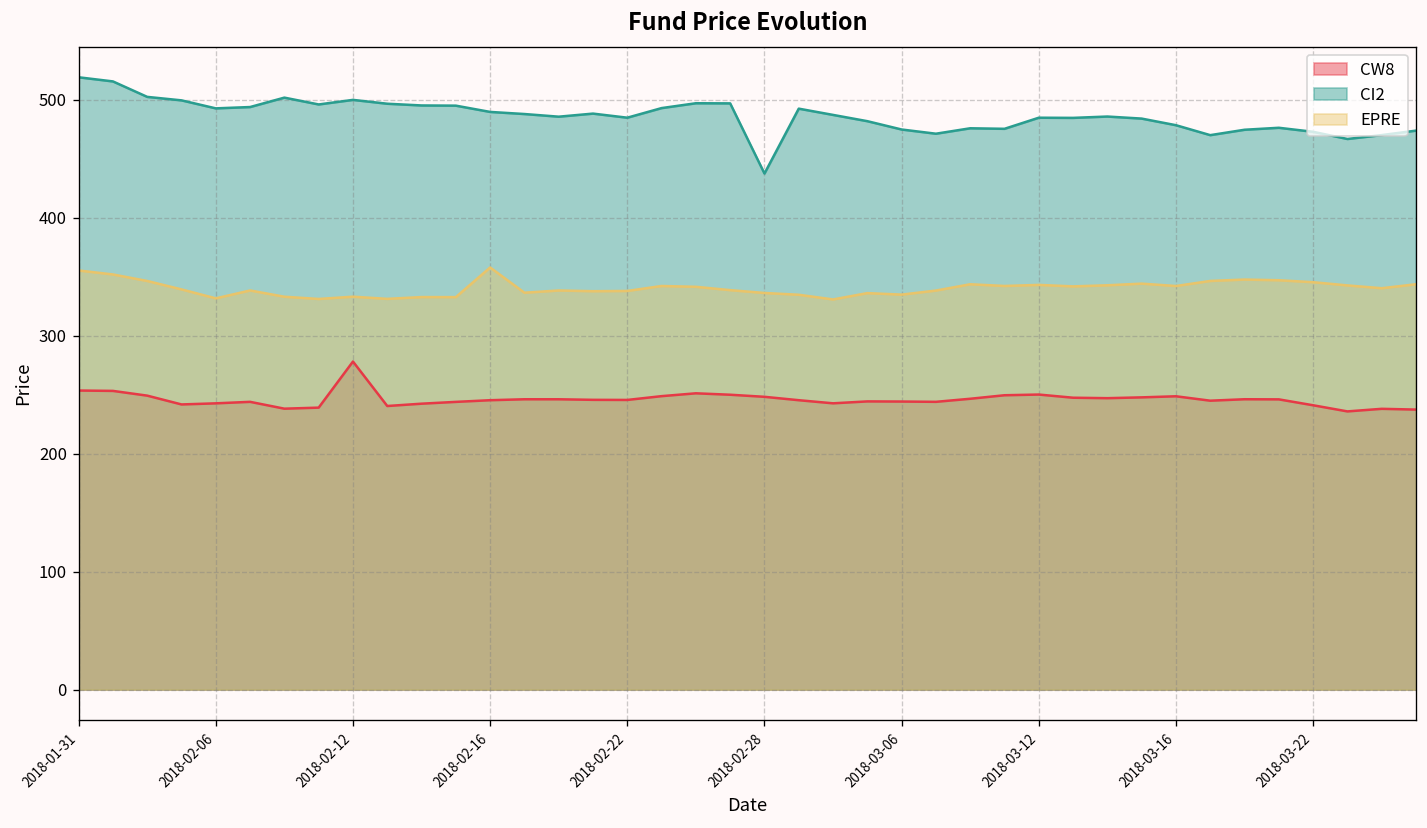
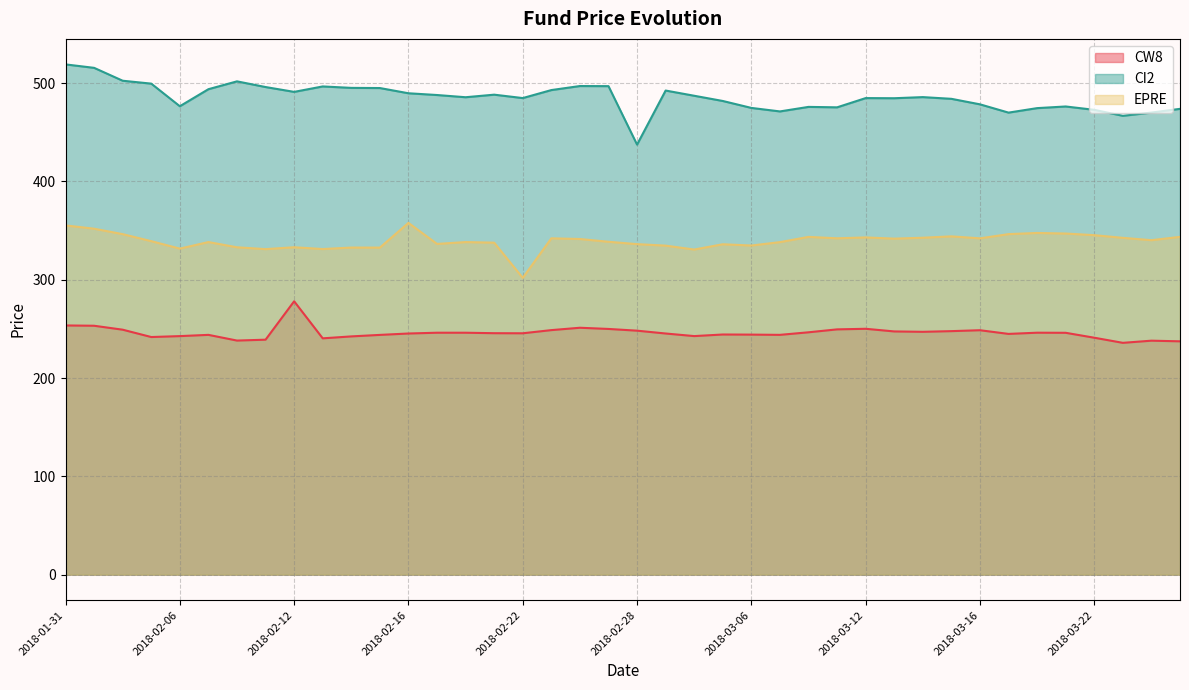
CI2, 2018-02-06: 490 -> 480
CI2, 2018-02-12: 500 -> 490
EPRE, 2018-02-22: 340 -> 300
